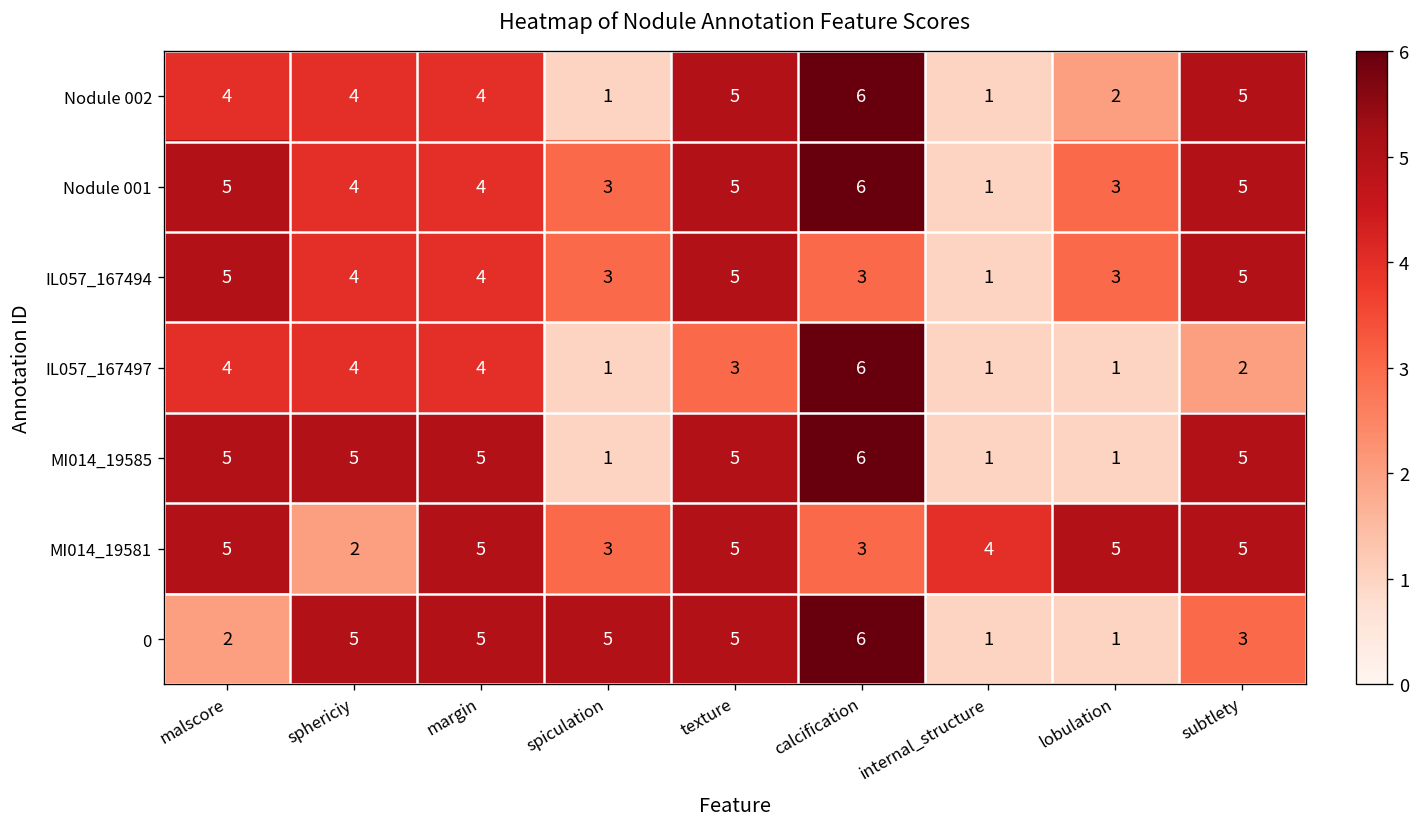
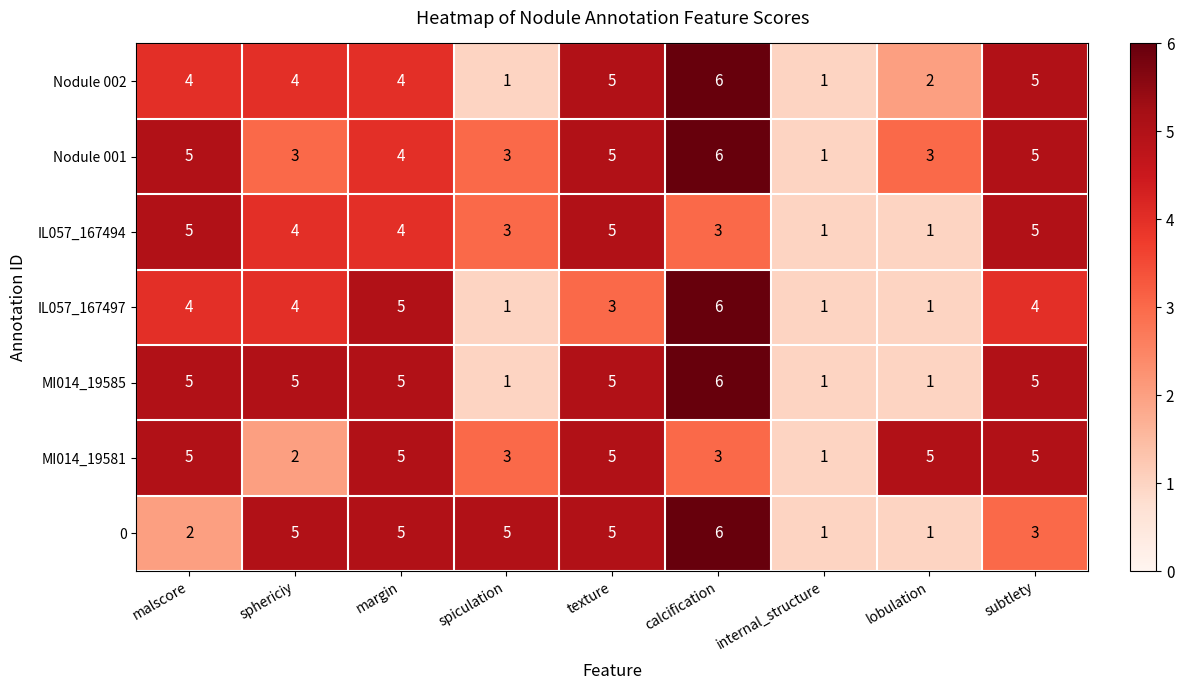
Nodule 001, sphericiy: 4 -> 3
IL057_167494, lobulation: 3 -> 1
IL057_167497, margin: 4 -> 5
IL057_167497, subtlety: 2 -> 4
MI014_19581, internal_structure: 4 -> 1
